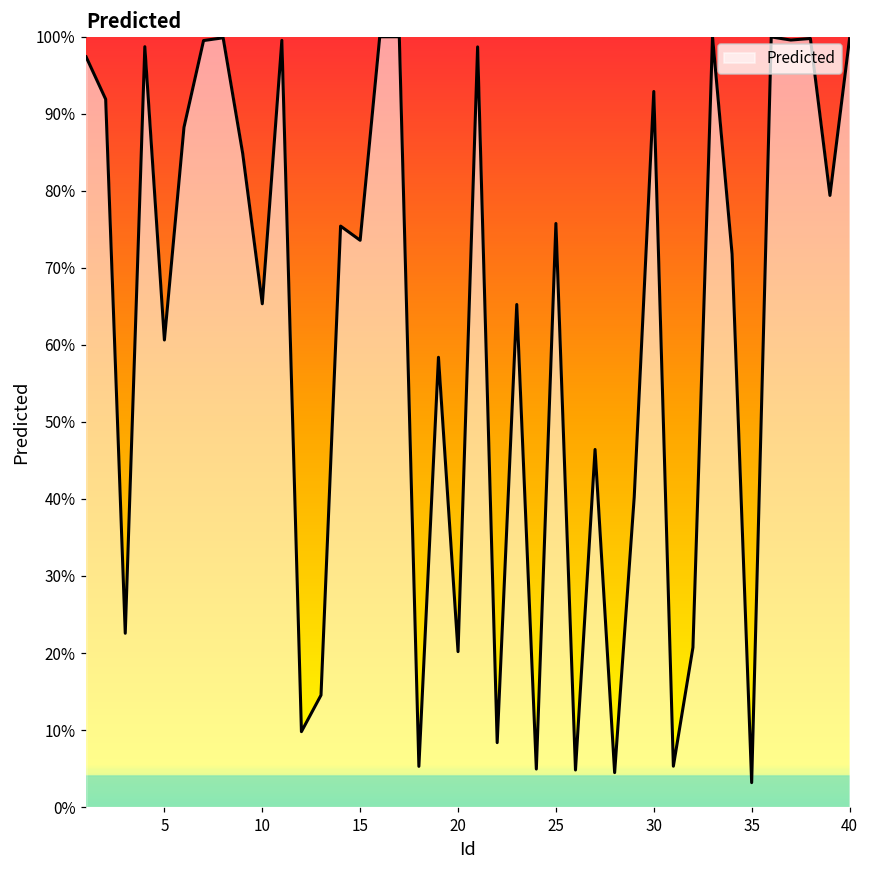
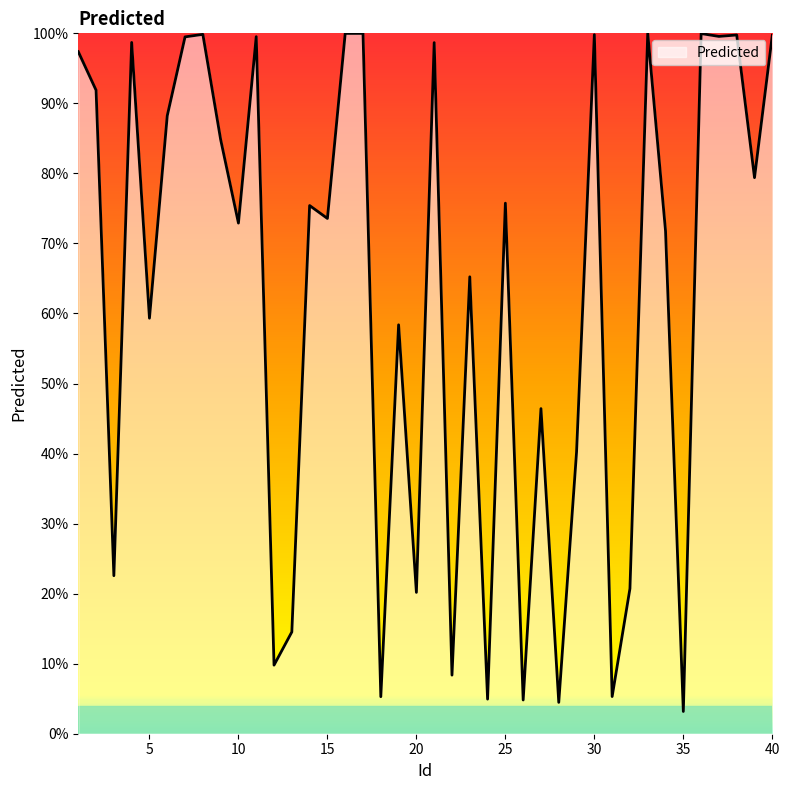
5: 61% -> 59%
10: 65% -> 73%
30: 93% -> 100%
